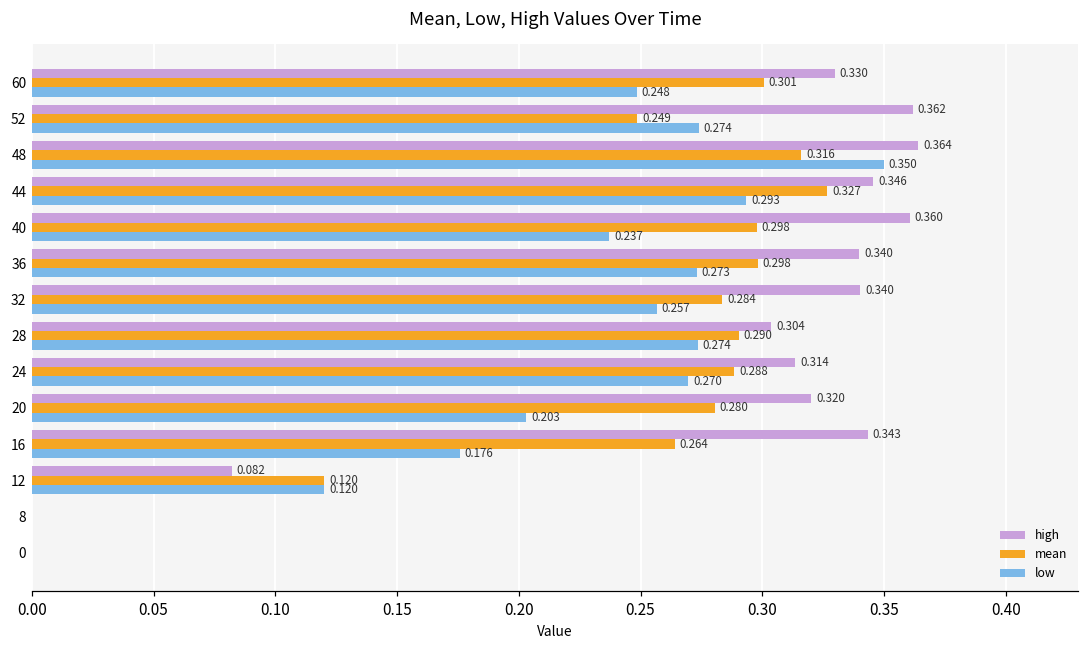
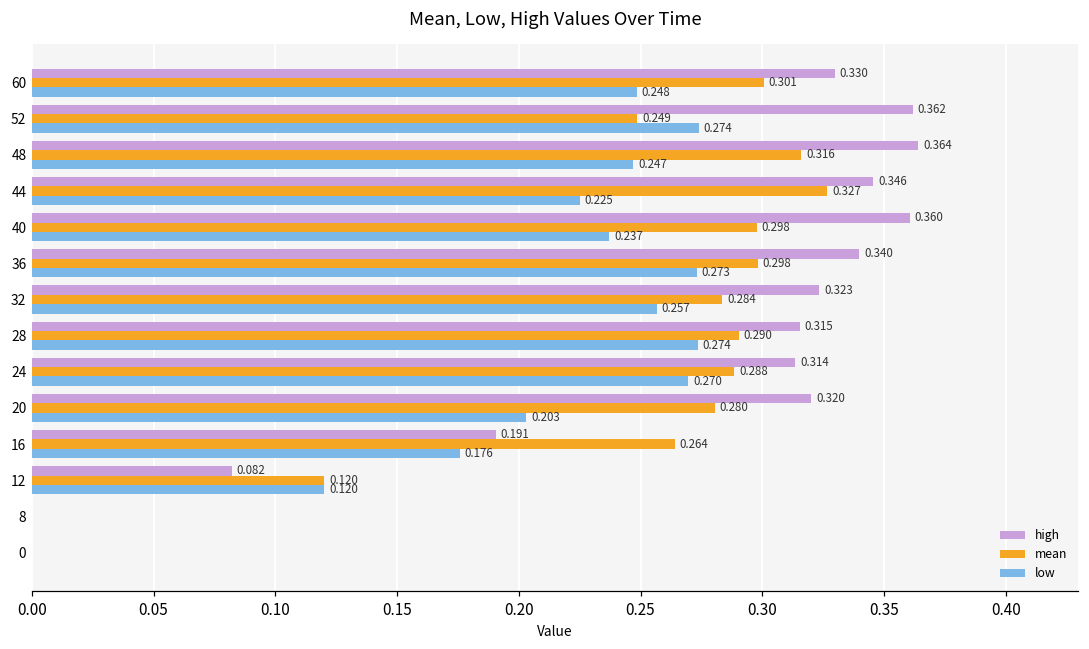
low, 48: 0.350 -> 0.247
low, 44: 0.293 -> 0.225
high, 32: 0.340 -> 0.323
high, 28: 0.304 -> 0.315
high, 16: 0.343 -> 0.191
